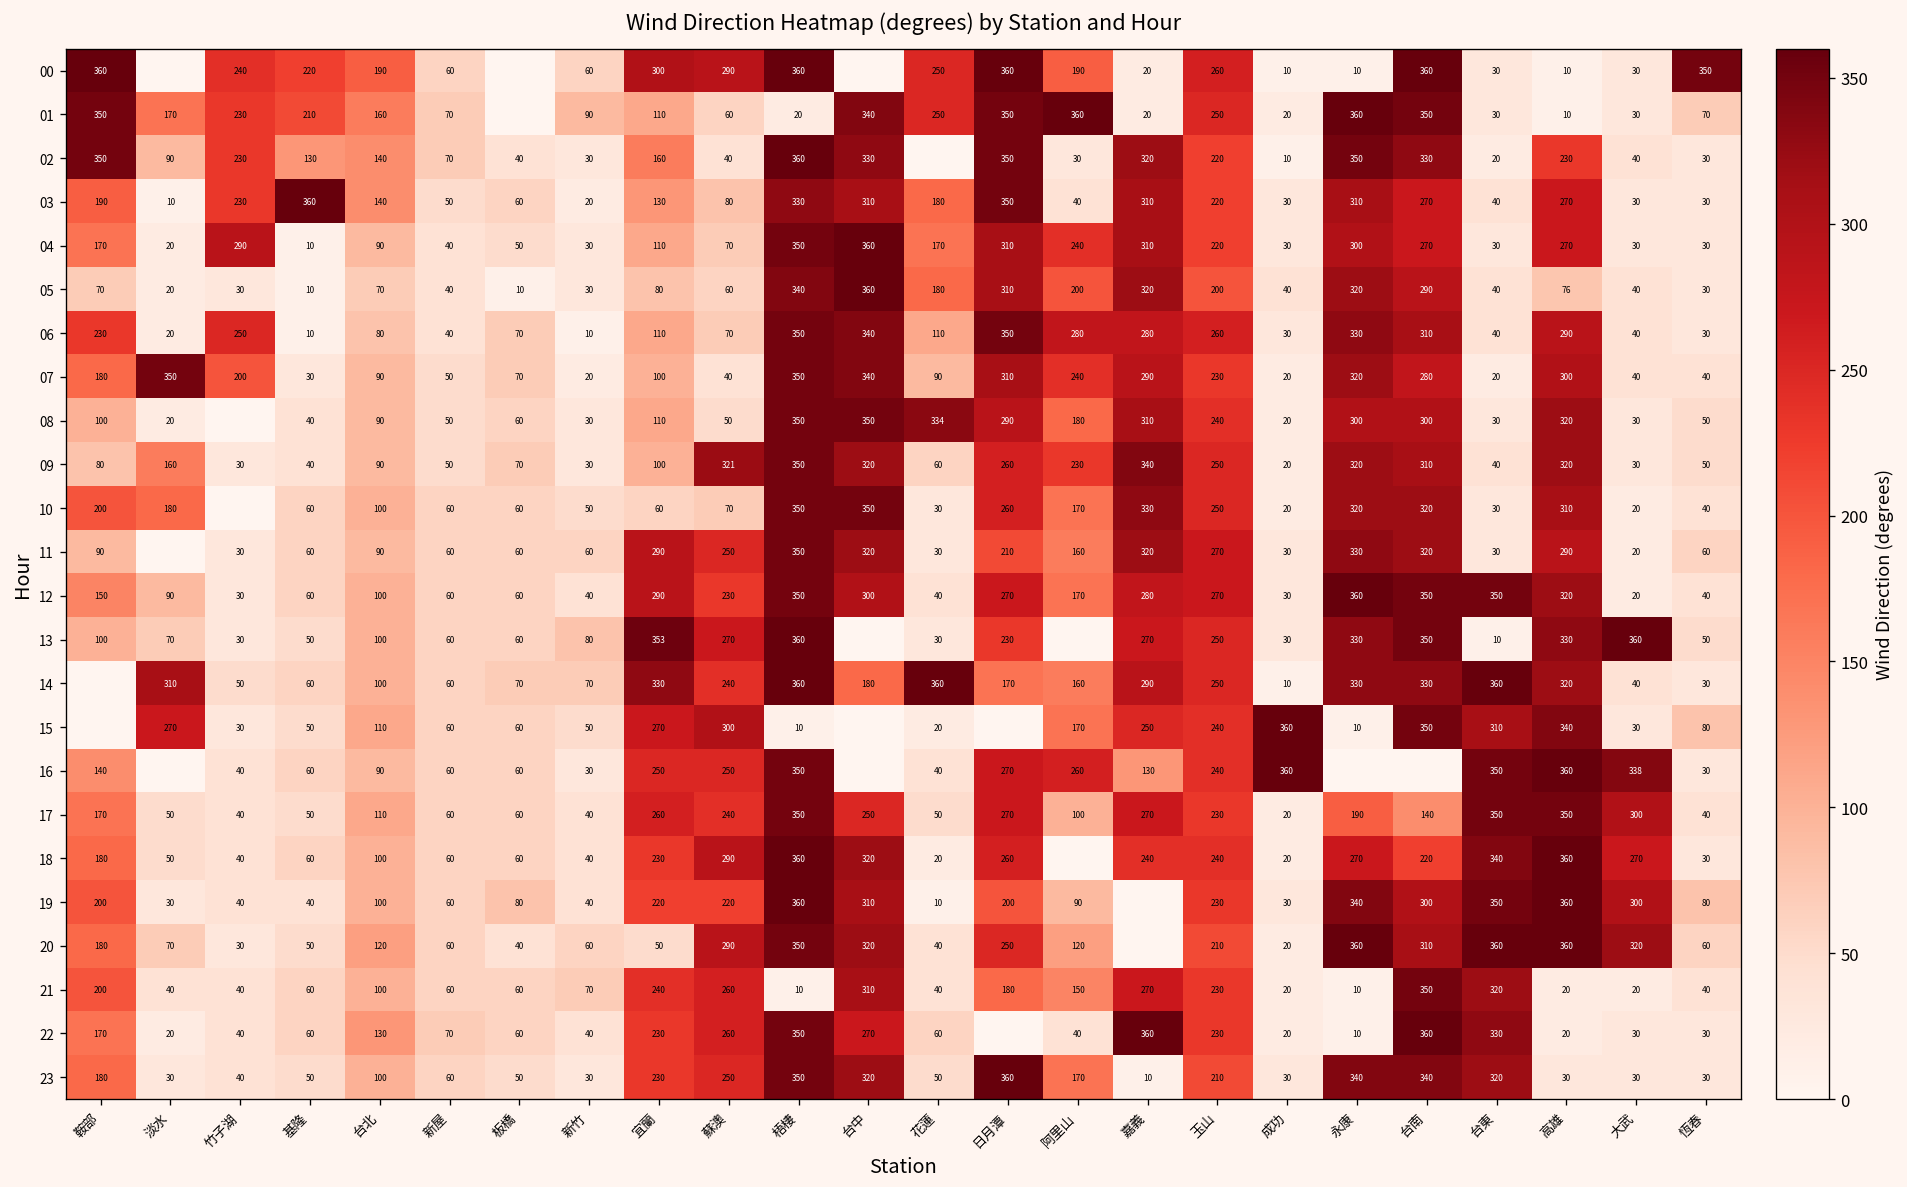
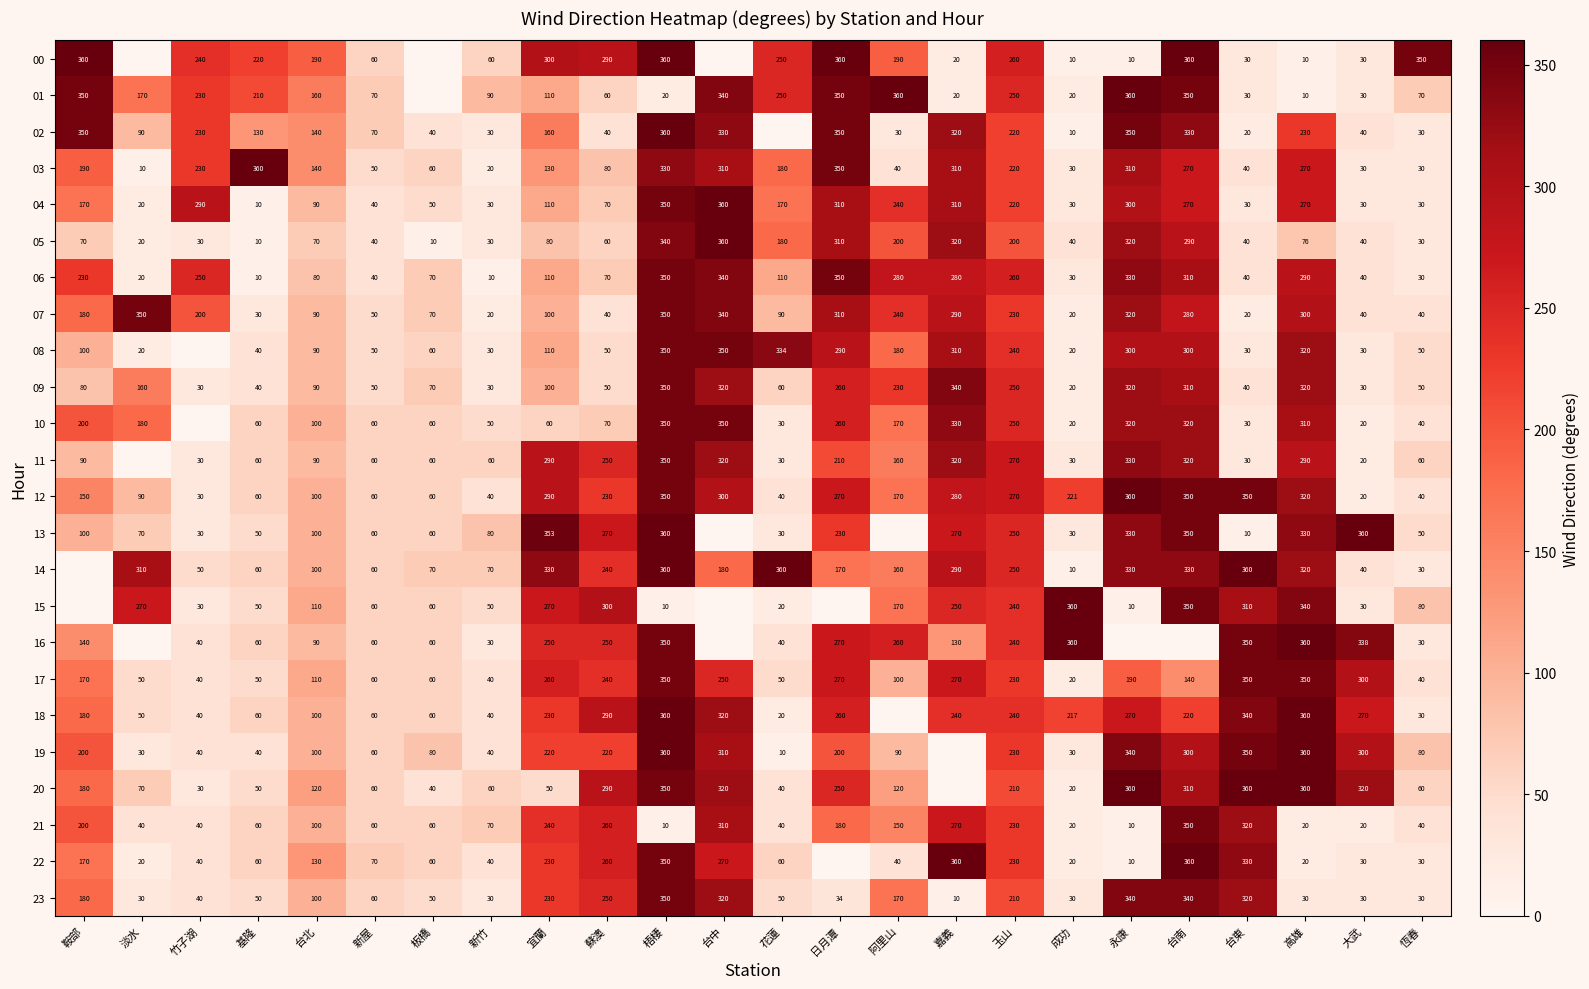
09, 蘇澳: 321 -> 50
12, 成功: 30 -> 221
18, 成功: 20 -> 217
23, 日月潭: 360 -> 34
